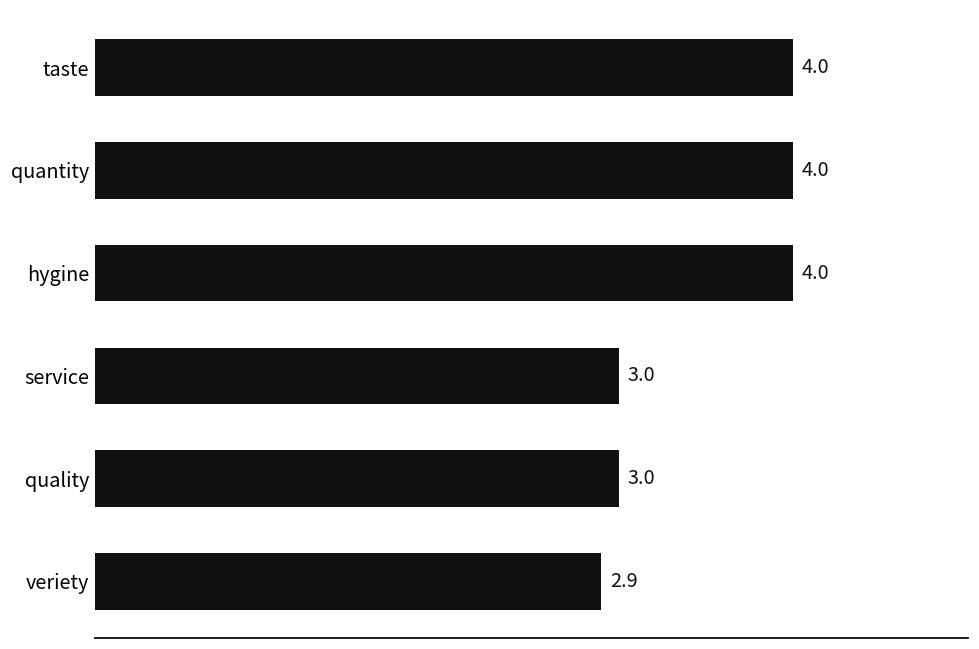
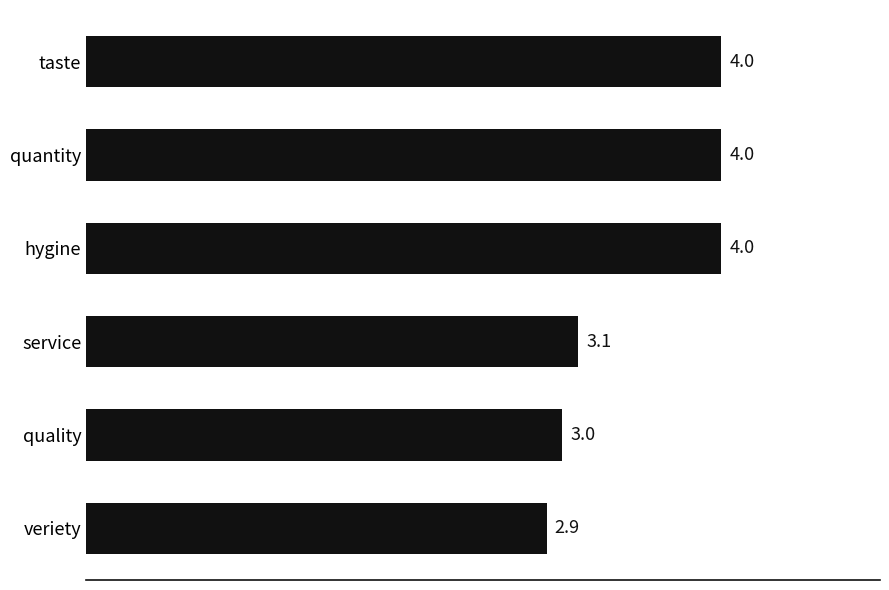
service: 3.0 -> 3.1
